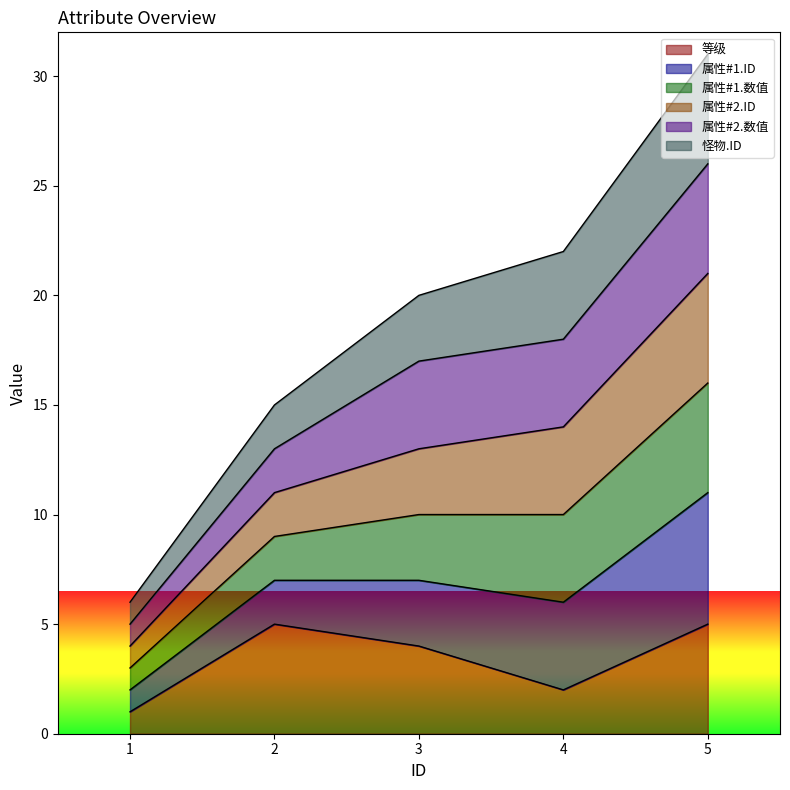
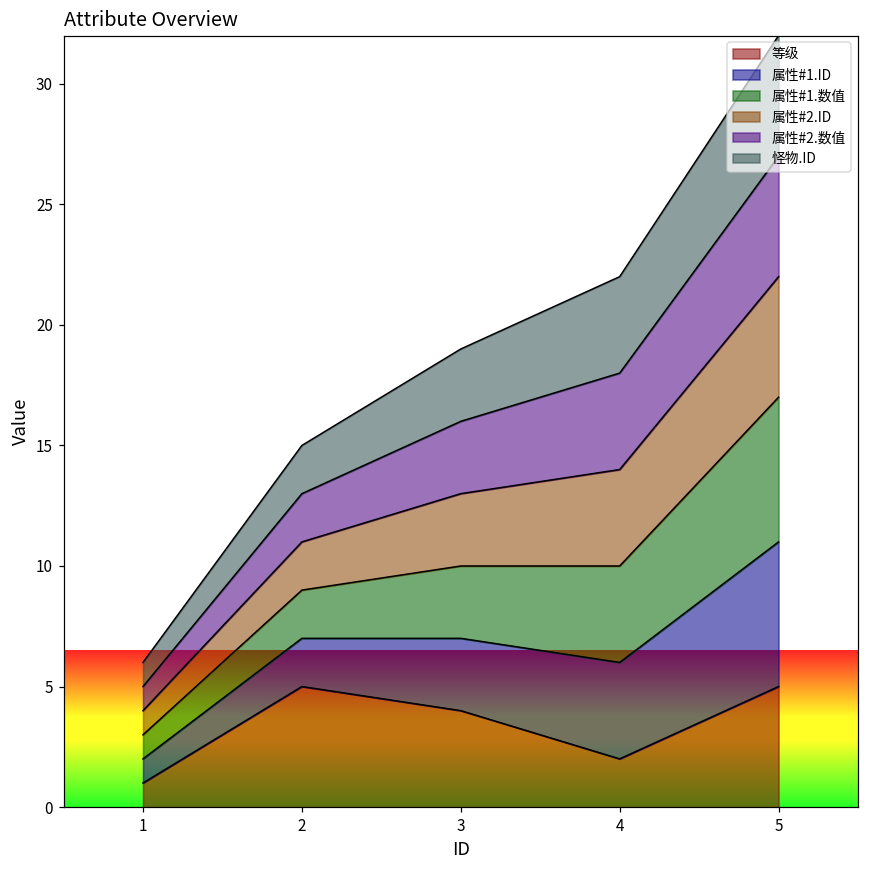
属性#2.数值, 3: 4 -> 3
属性#1.数值, 5: 5 -> 6
